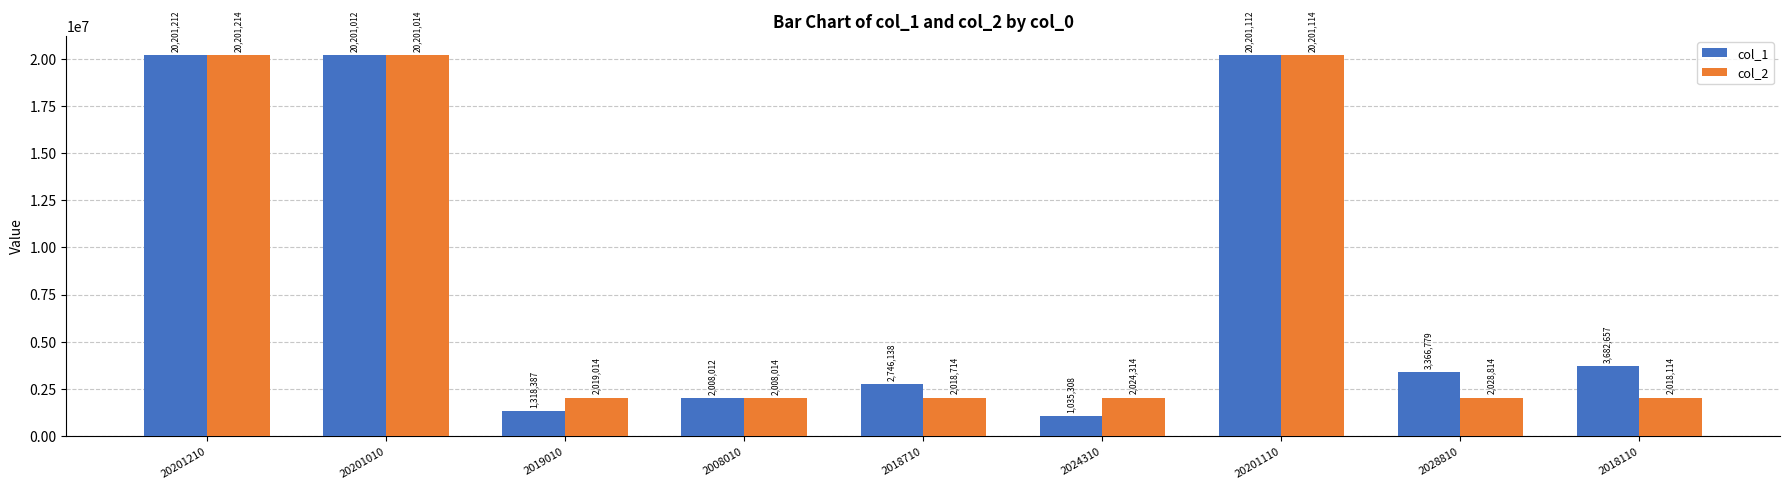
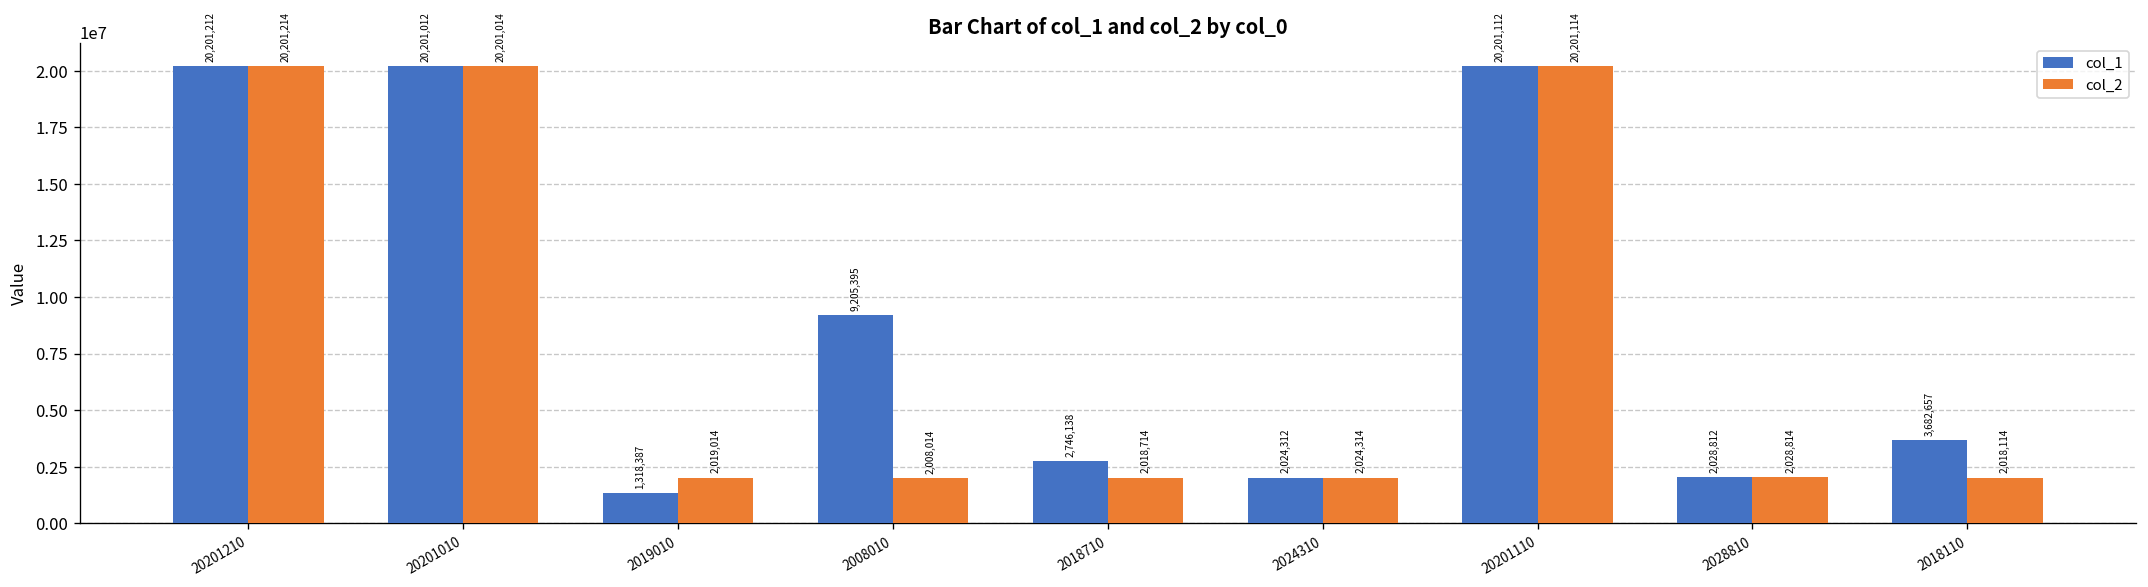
col_1, 2008010: 2,008,012 -> 9,205,395
col_1, 2024310: 1,035,308 -> 2,024,312
col_1, 2028810: 3,366,779 -> 2,028,812
